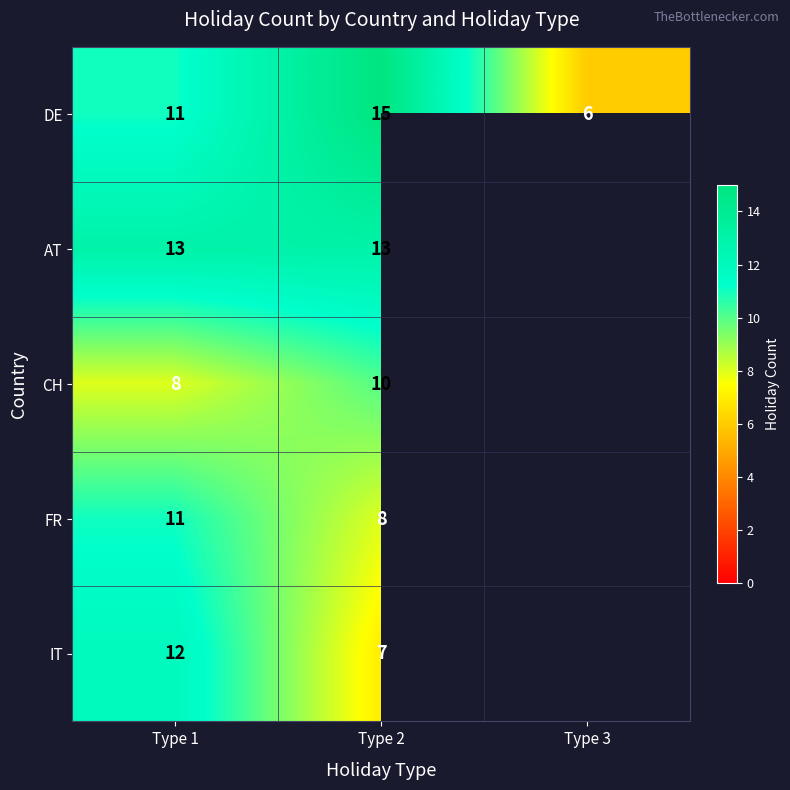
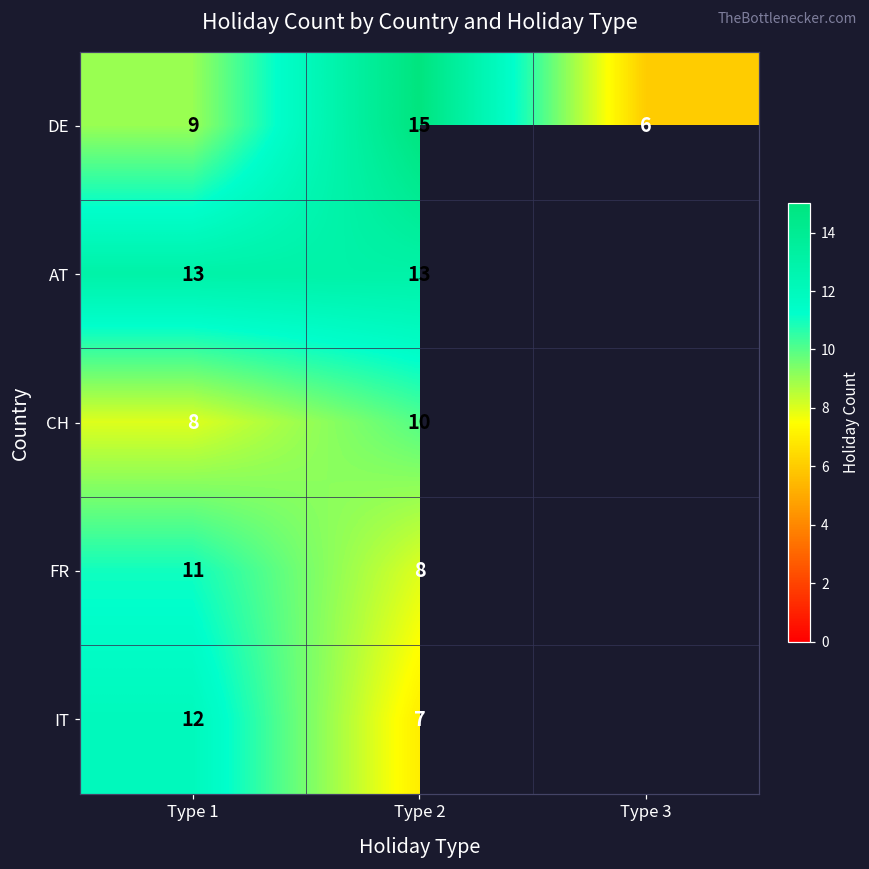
DE, Type 1: 11 -> 9
